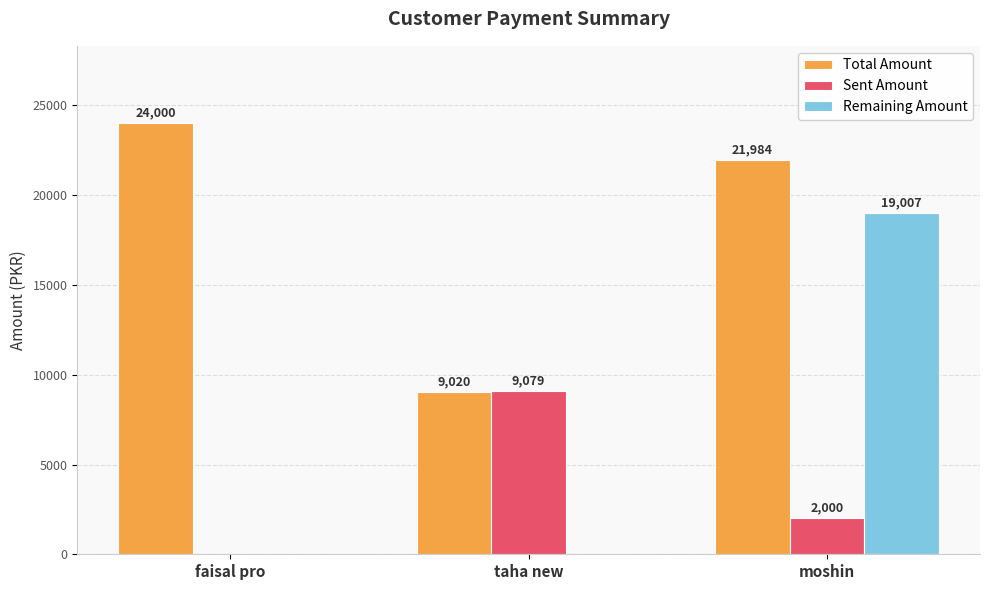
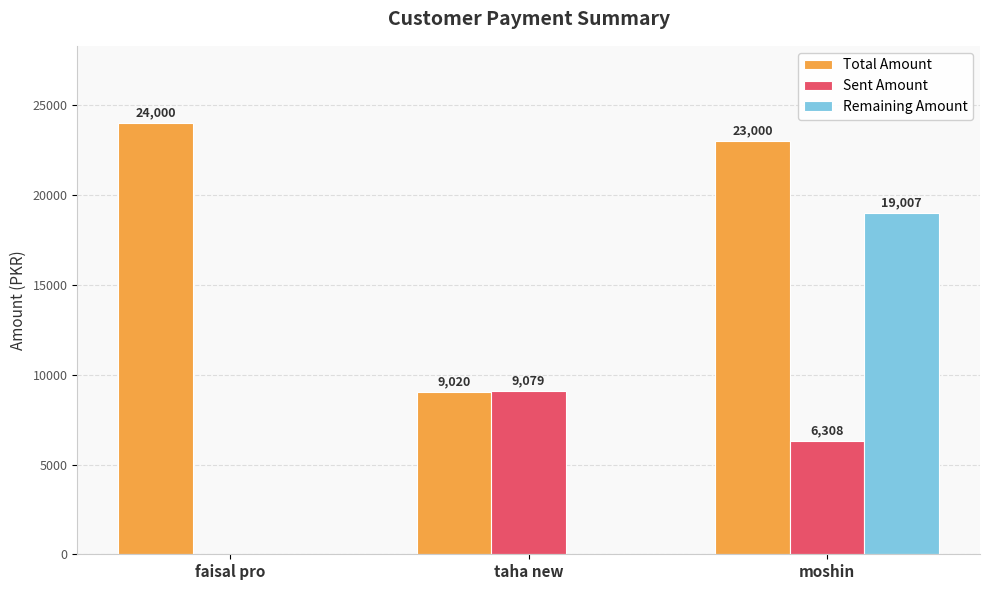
Total Amount, moshin: 21,984 -> 23,000
Sent Amount, moshin: 2,000 -> 6,308
